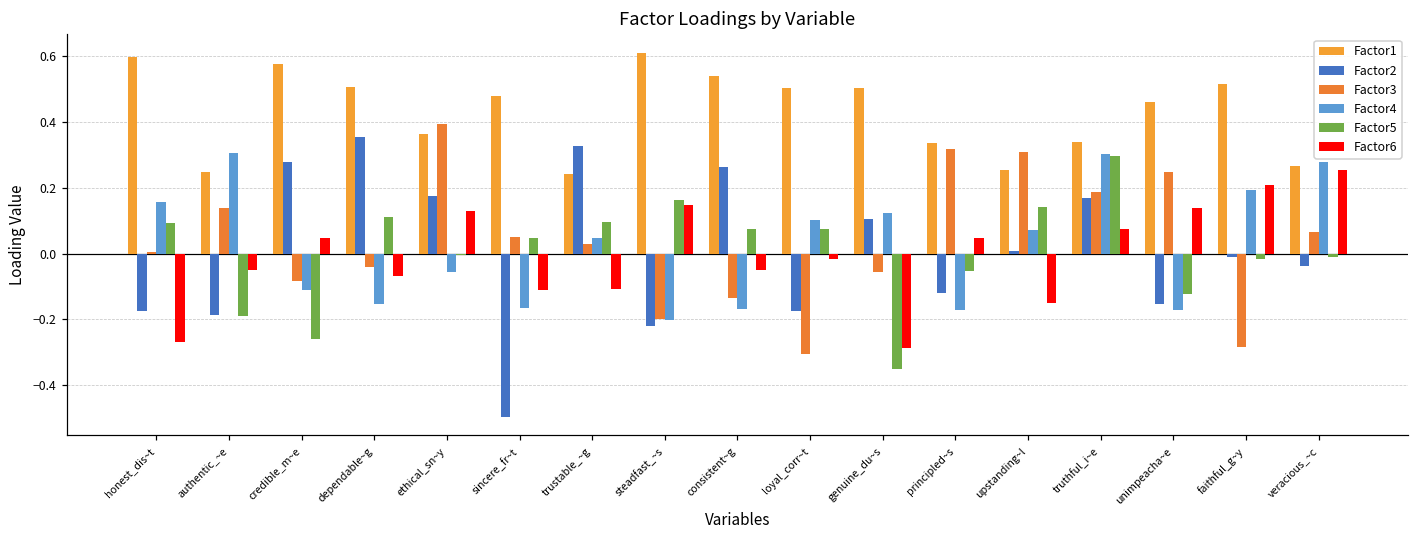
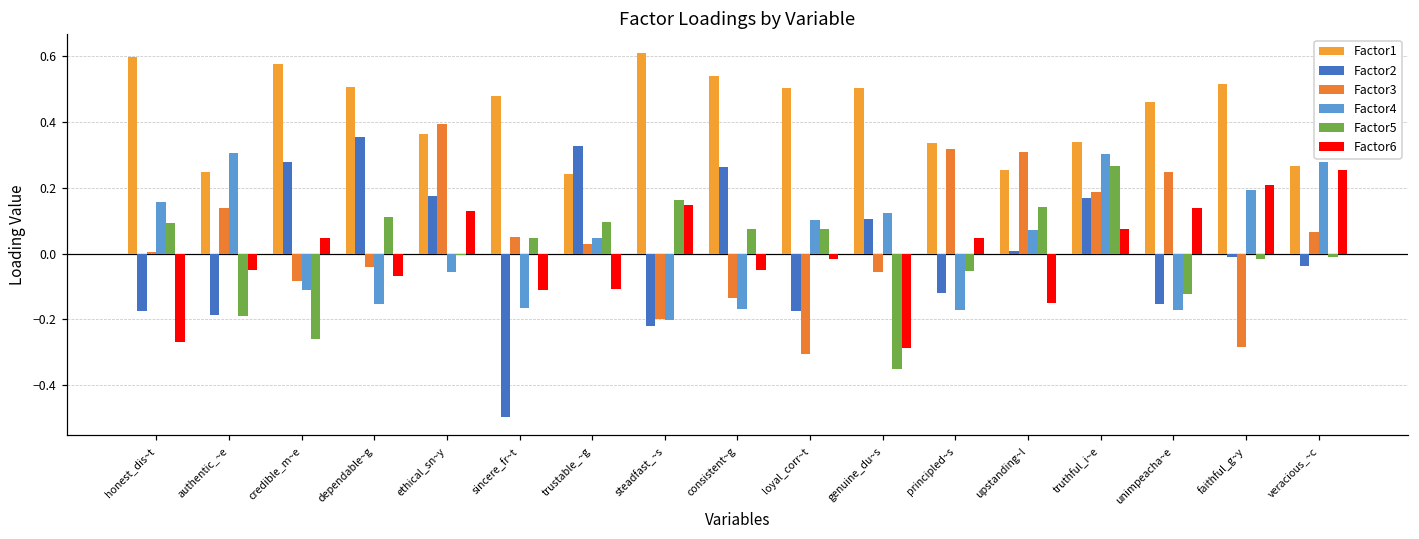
Factor5, truthful_i~e: 0.30 -> 0.27
